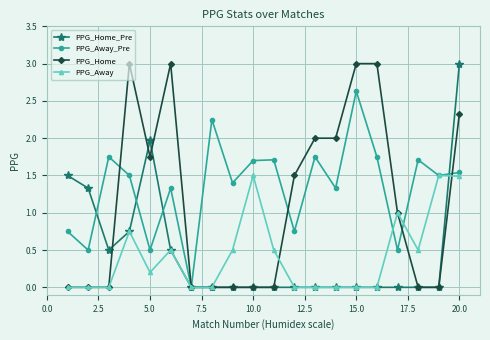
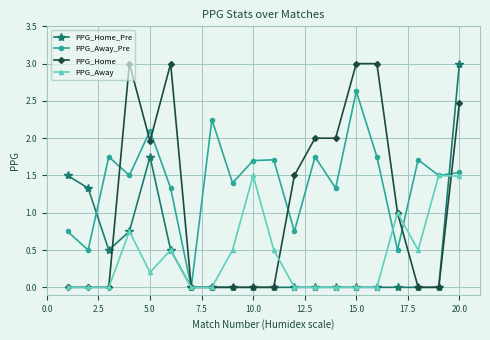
PPG_Home_Pre, 5.0: 2.0 -> 1.8
PPG_Away_Pre, 5.0: 0.5 -> 2.1
PPG_Home, 5.0: 1.8 -> 2.0
PPG_Home, 20.0: 2.3 -> 2.5
